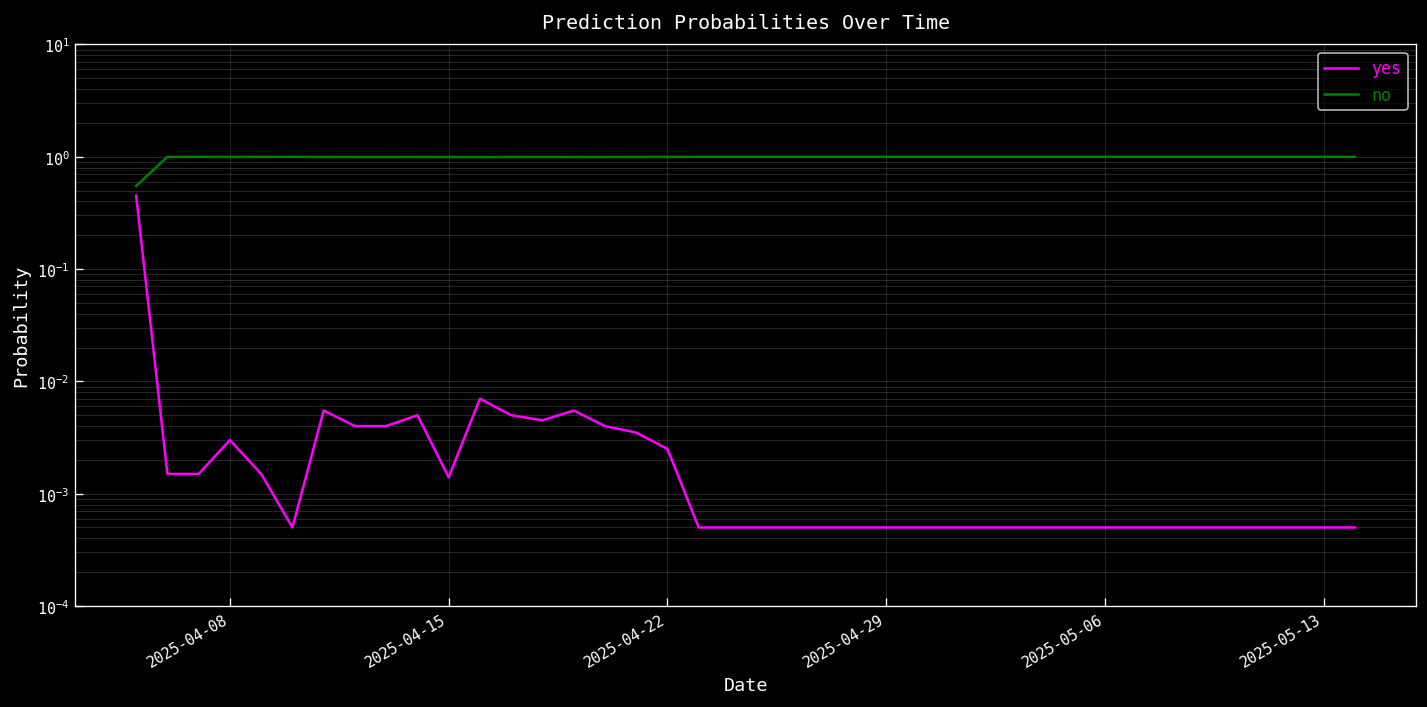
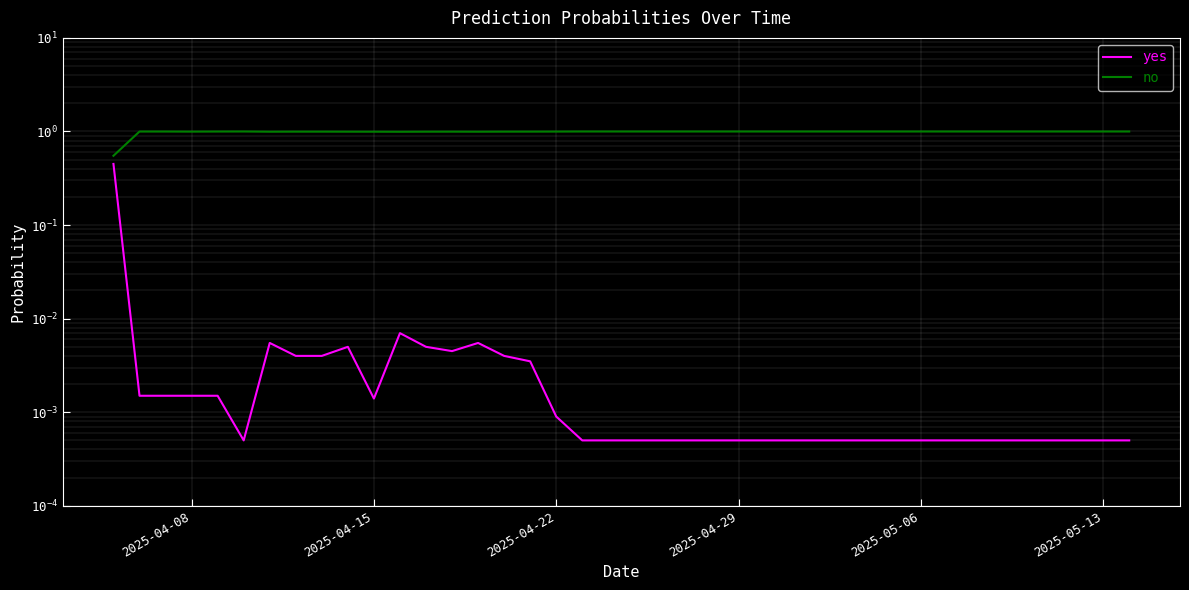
yes, 2025-04-08: 0.0030 -> 0.0015
yes, 2025-04-22: 0.0025 -> 0.0009
